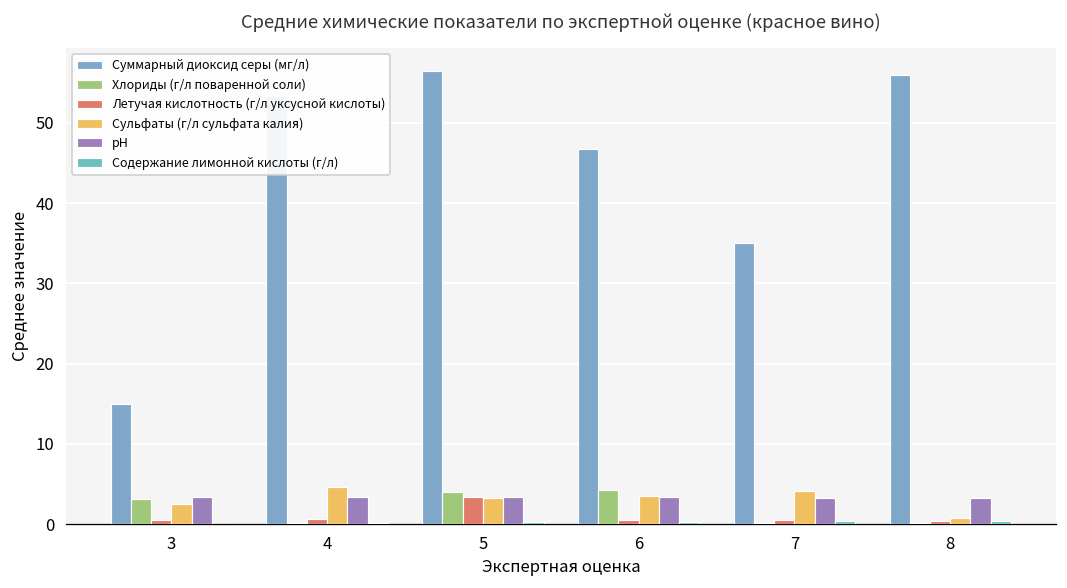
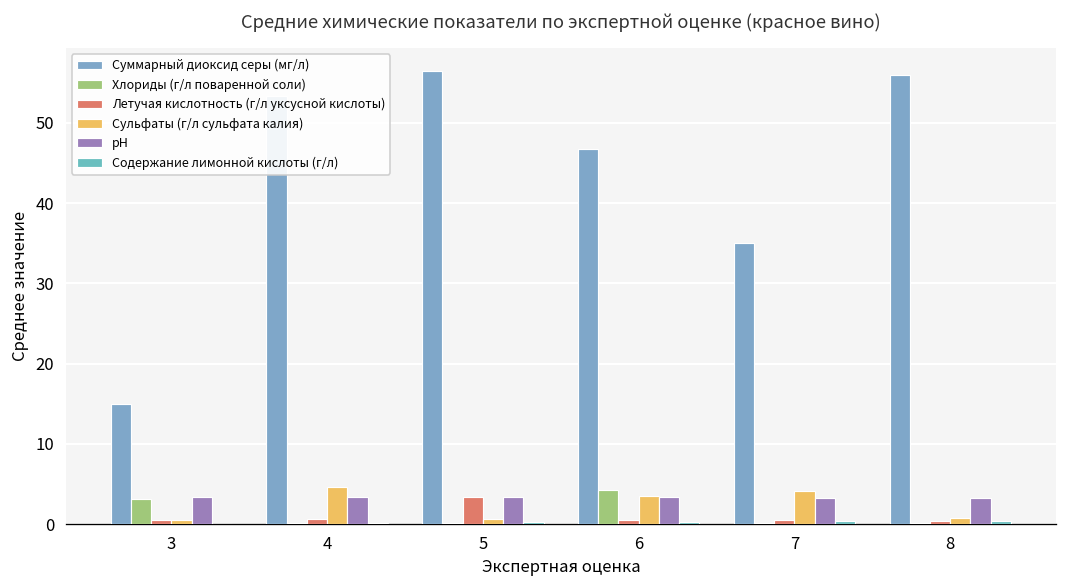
Сульфаты (г/л сульфата калия), 3: 3 -> 0
Хлориды (г/л поваренной соли), 5: 4 -> 0
Сульфаты (г/л сульфата калия), 5: 3 -> 1
